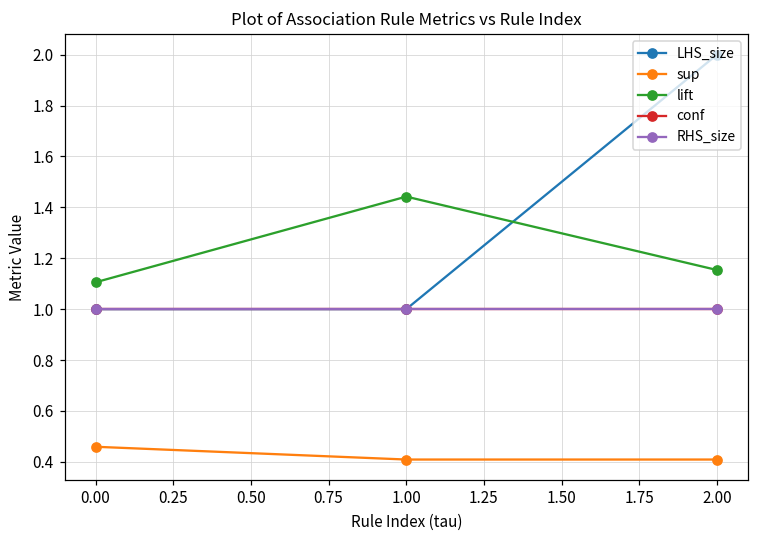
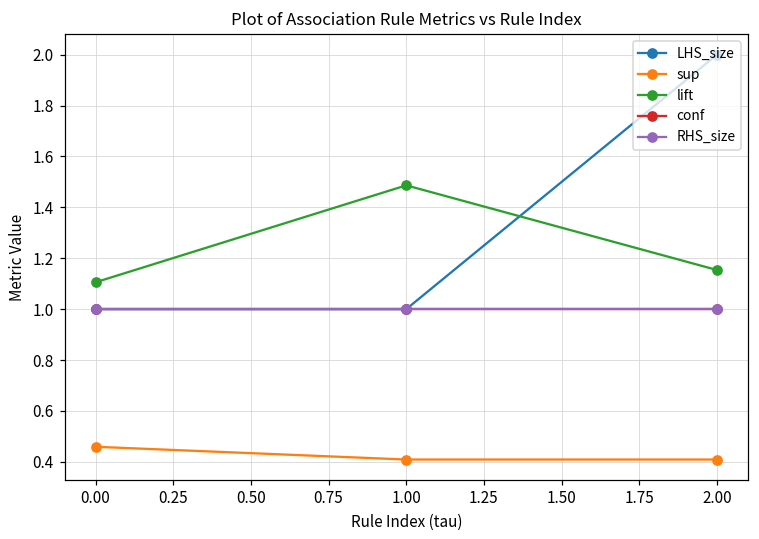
lift, 1.00: 1.44 -> 1.49
